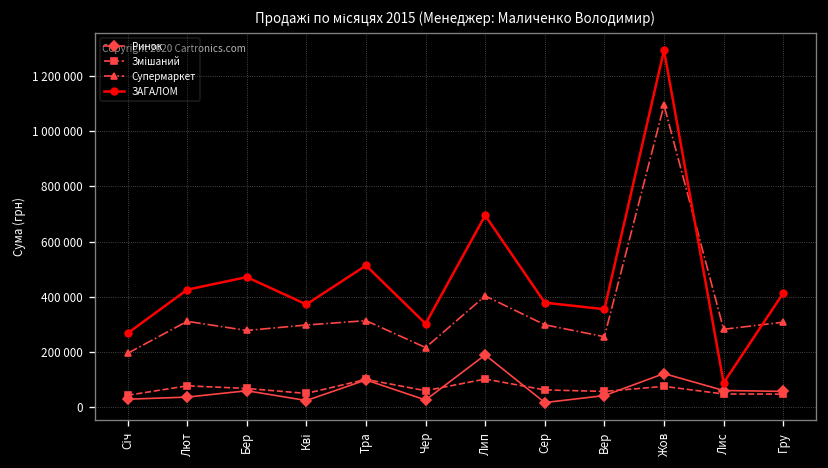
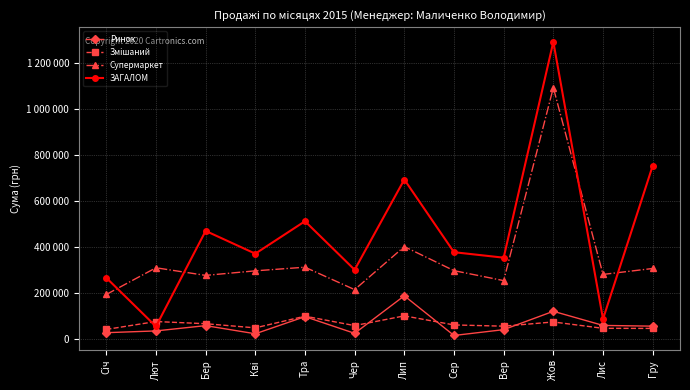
ЗАГАЛОМ, Лют: 430000 -> 60000
ЗАГАЛОМ, Гру: 410000 -> 750000
